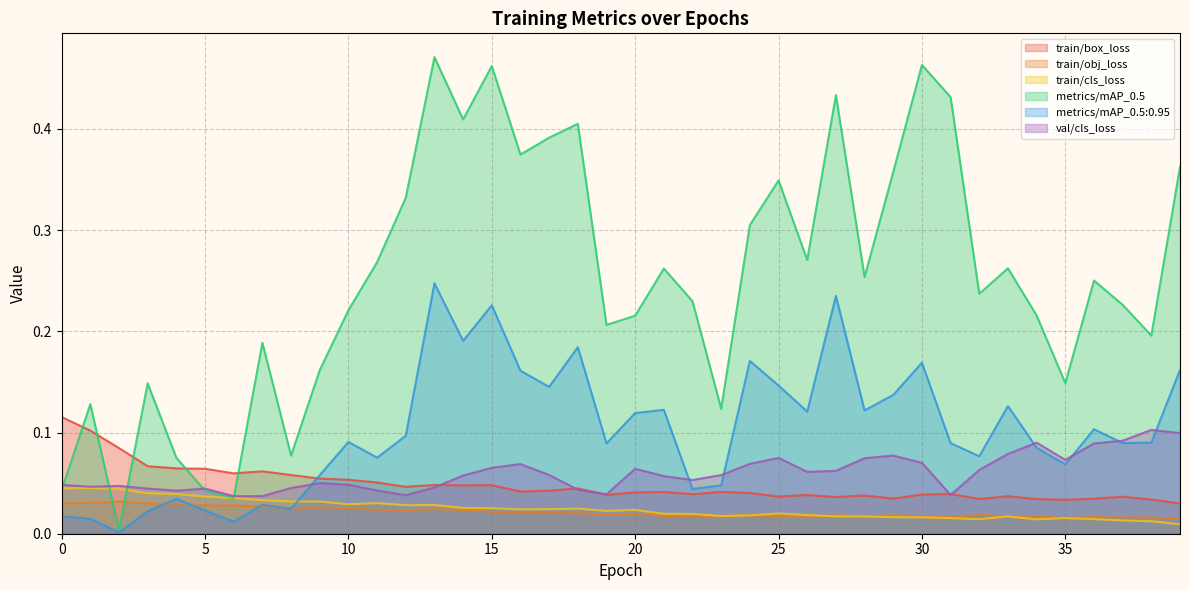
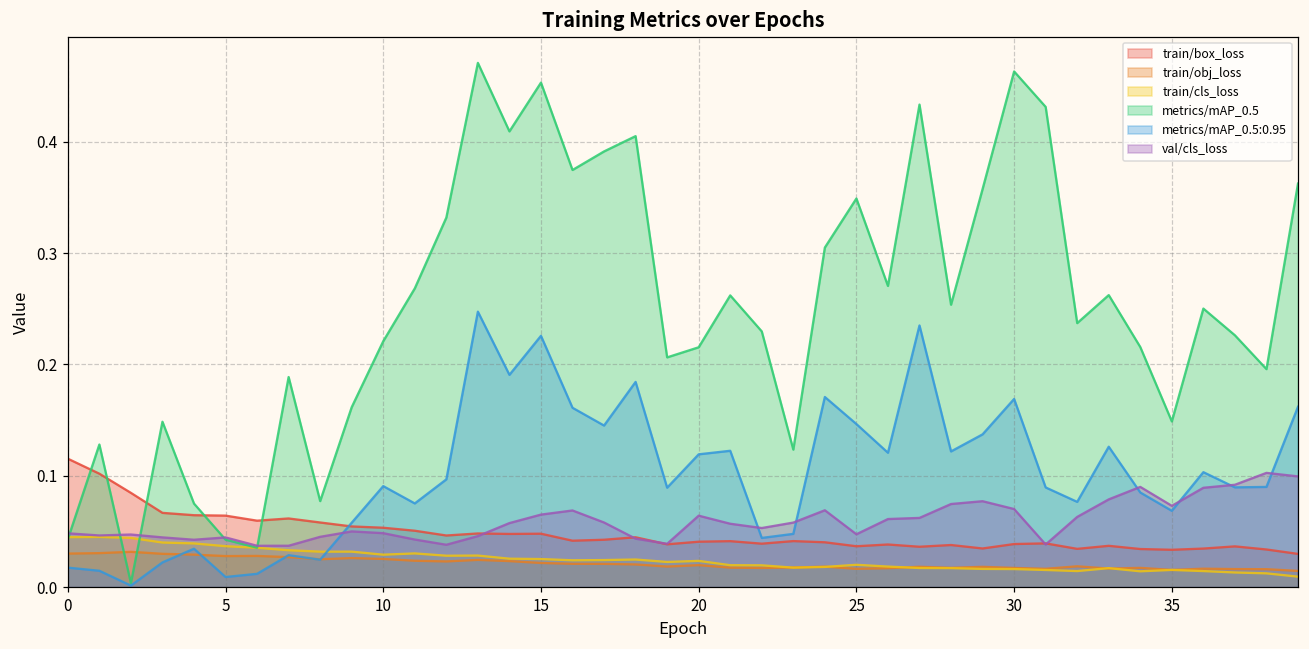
metrics/mAP_0.5:0.95, 5: 0.023 -> 0.009
metrics/mAP_0.5, 15: 0.462 -> 0.453
val/cls_loss, 25: 0.075 -> 0.047
